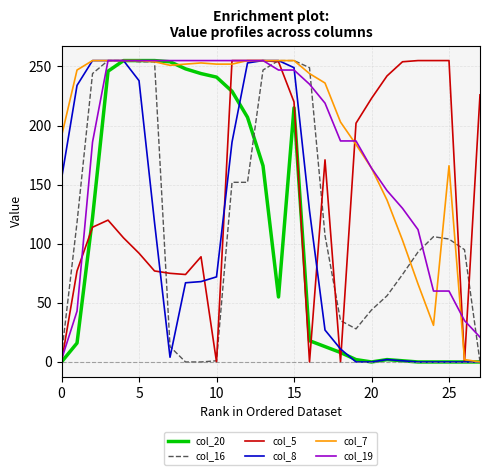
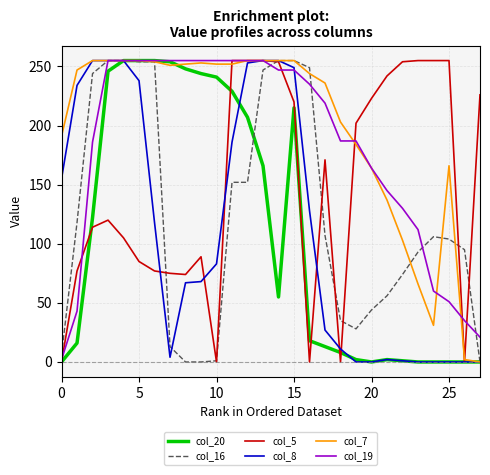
col_5, 5: 92 -> 85
col_8, 10: 72 -> 83
col_19, 25: 60 -> 51
